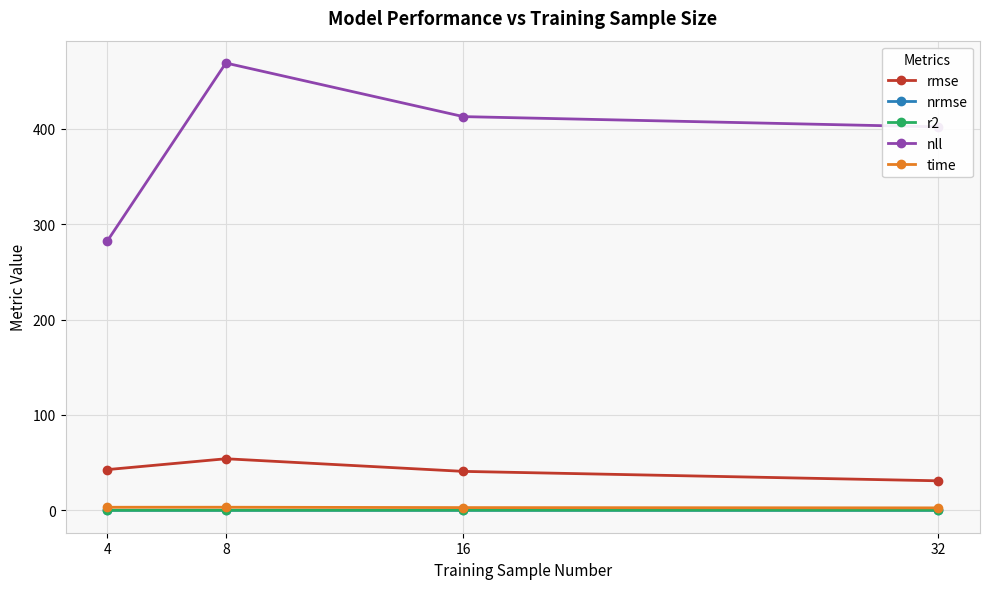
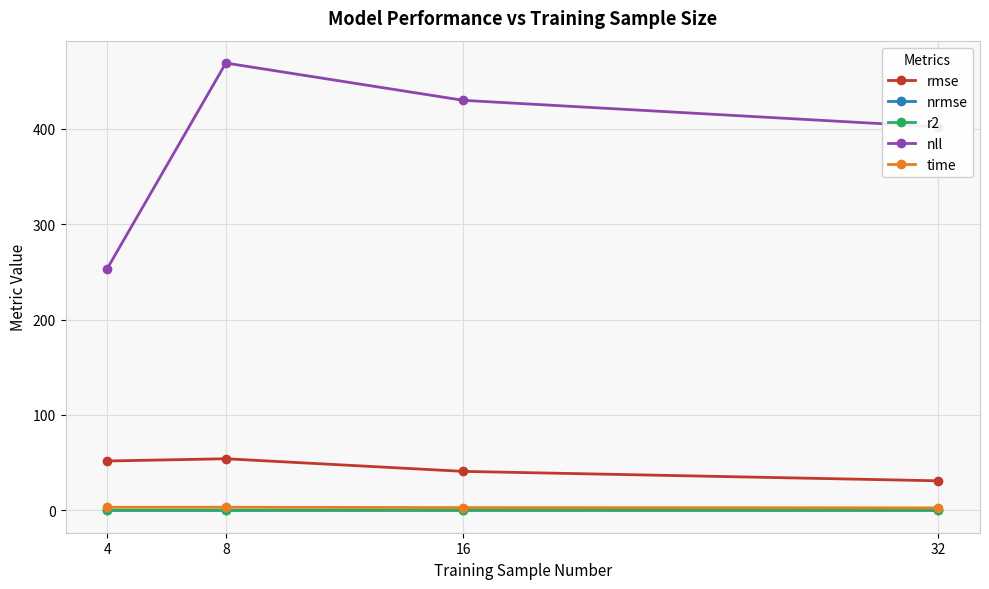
rmse, 4: 40 -> 50
nll, 4: 280 -> 250
nll, 16: 410 -> 430
